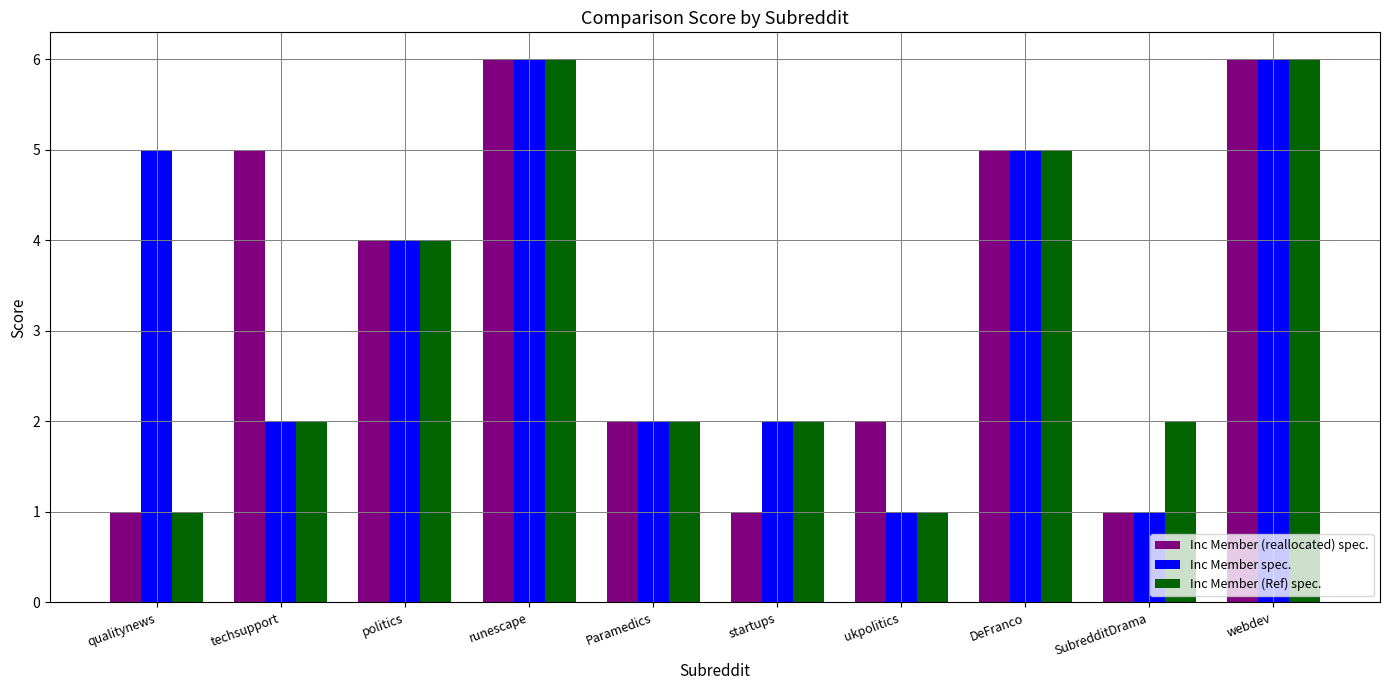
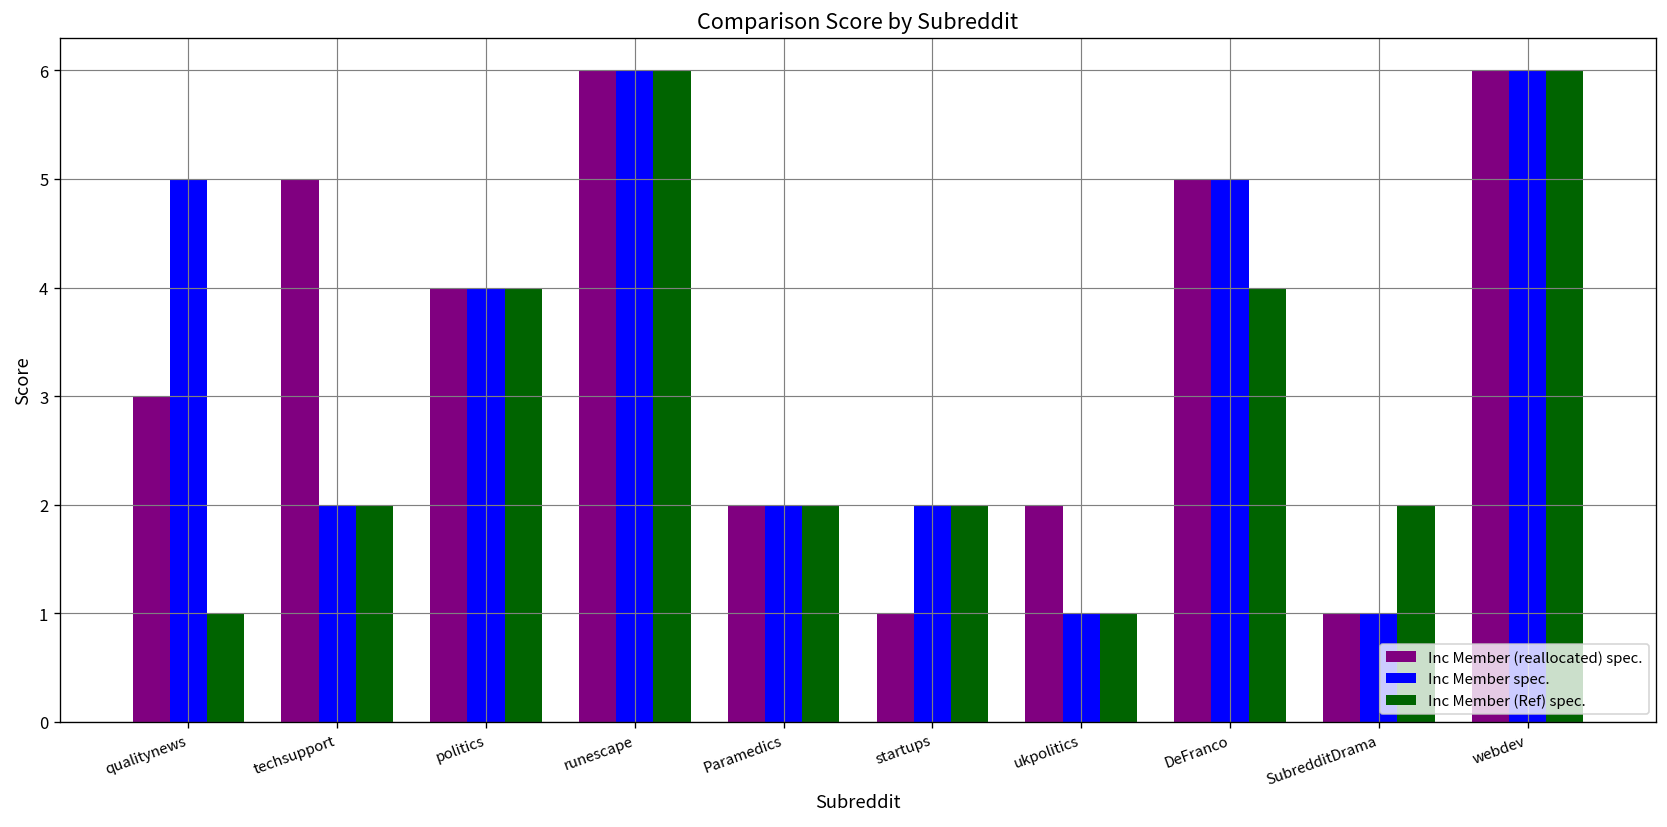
Inc Member (reallocated) spec., qualitynews: 1 -> 3
Inc Member (Ref) spec., DeFranco: 5 -> 4
